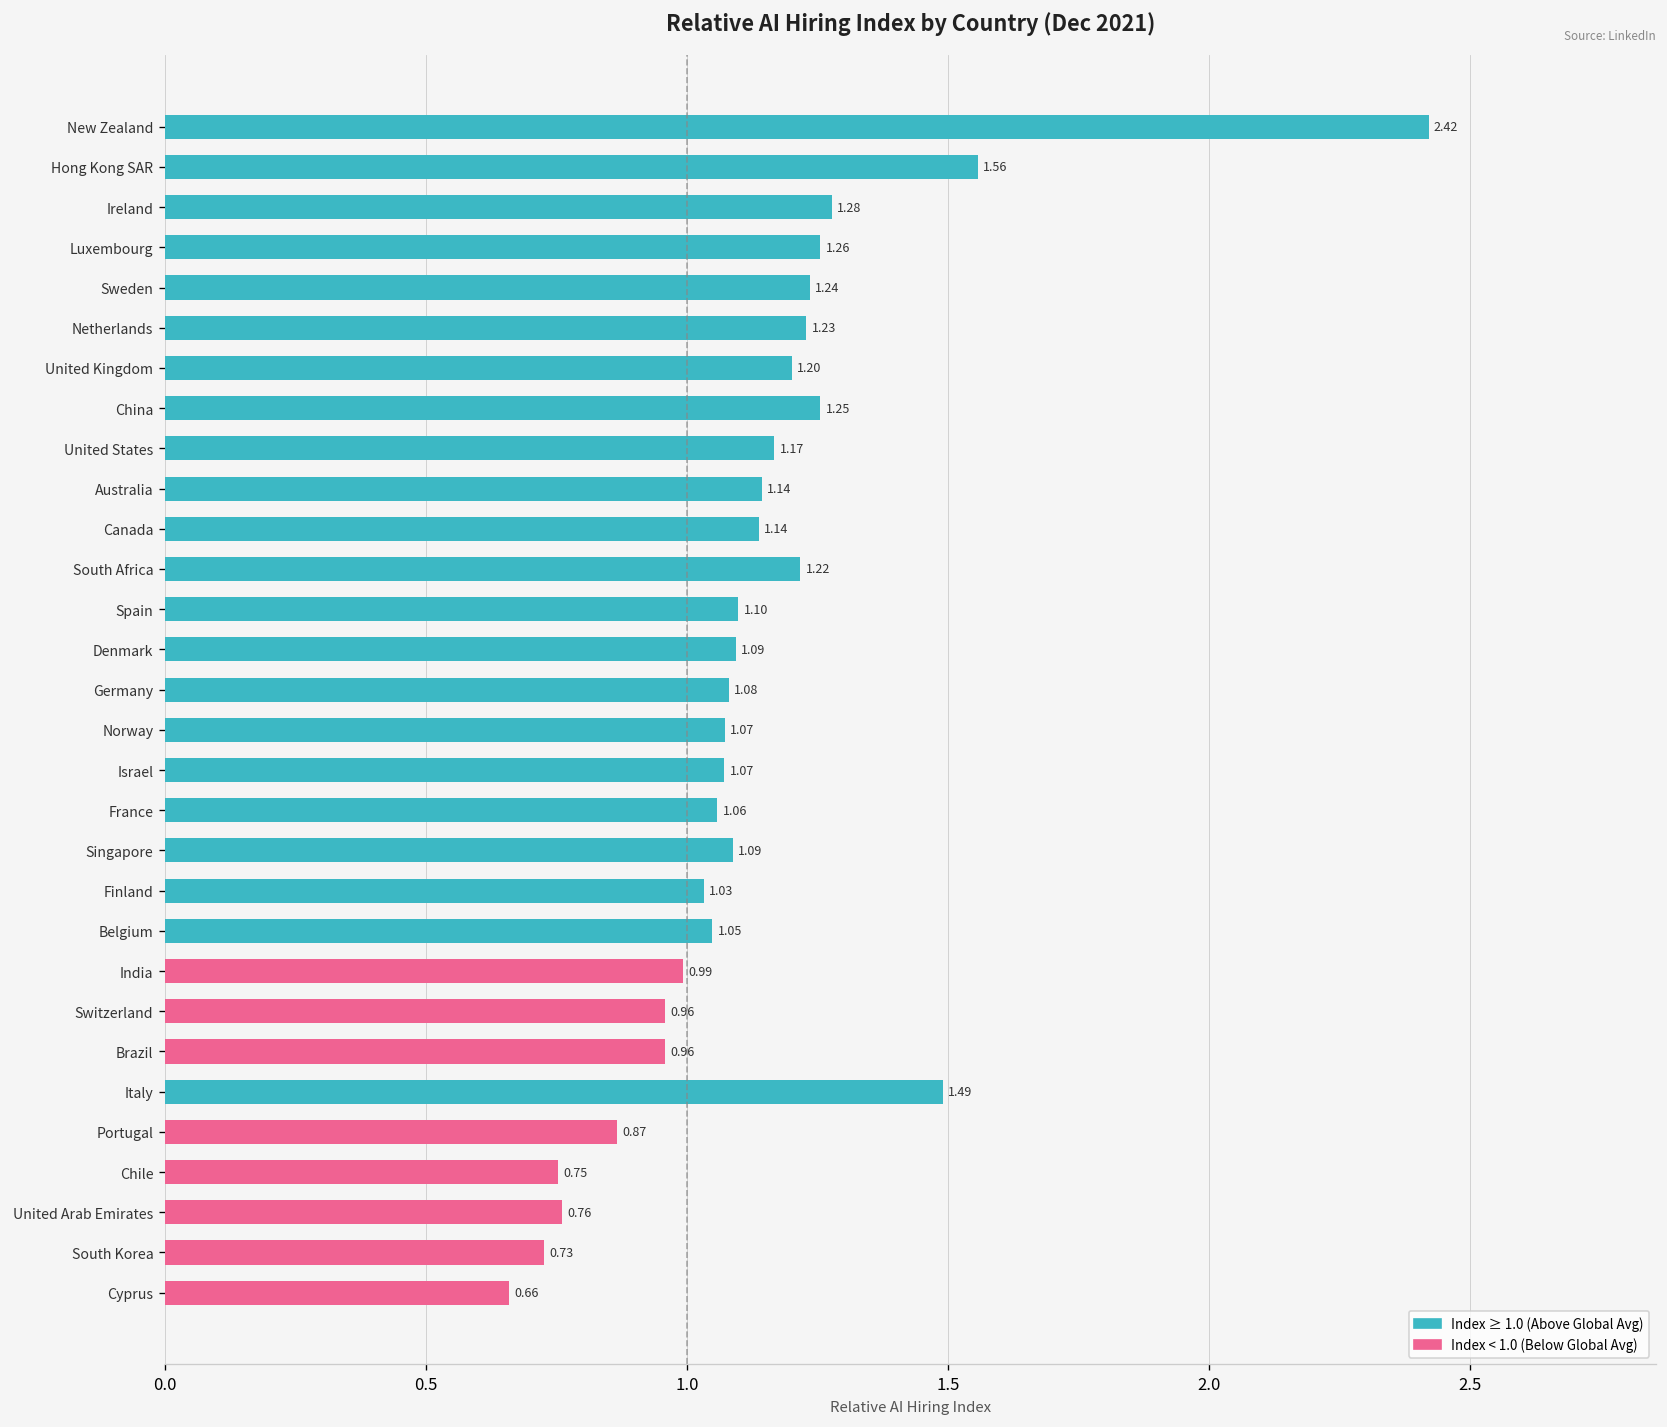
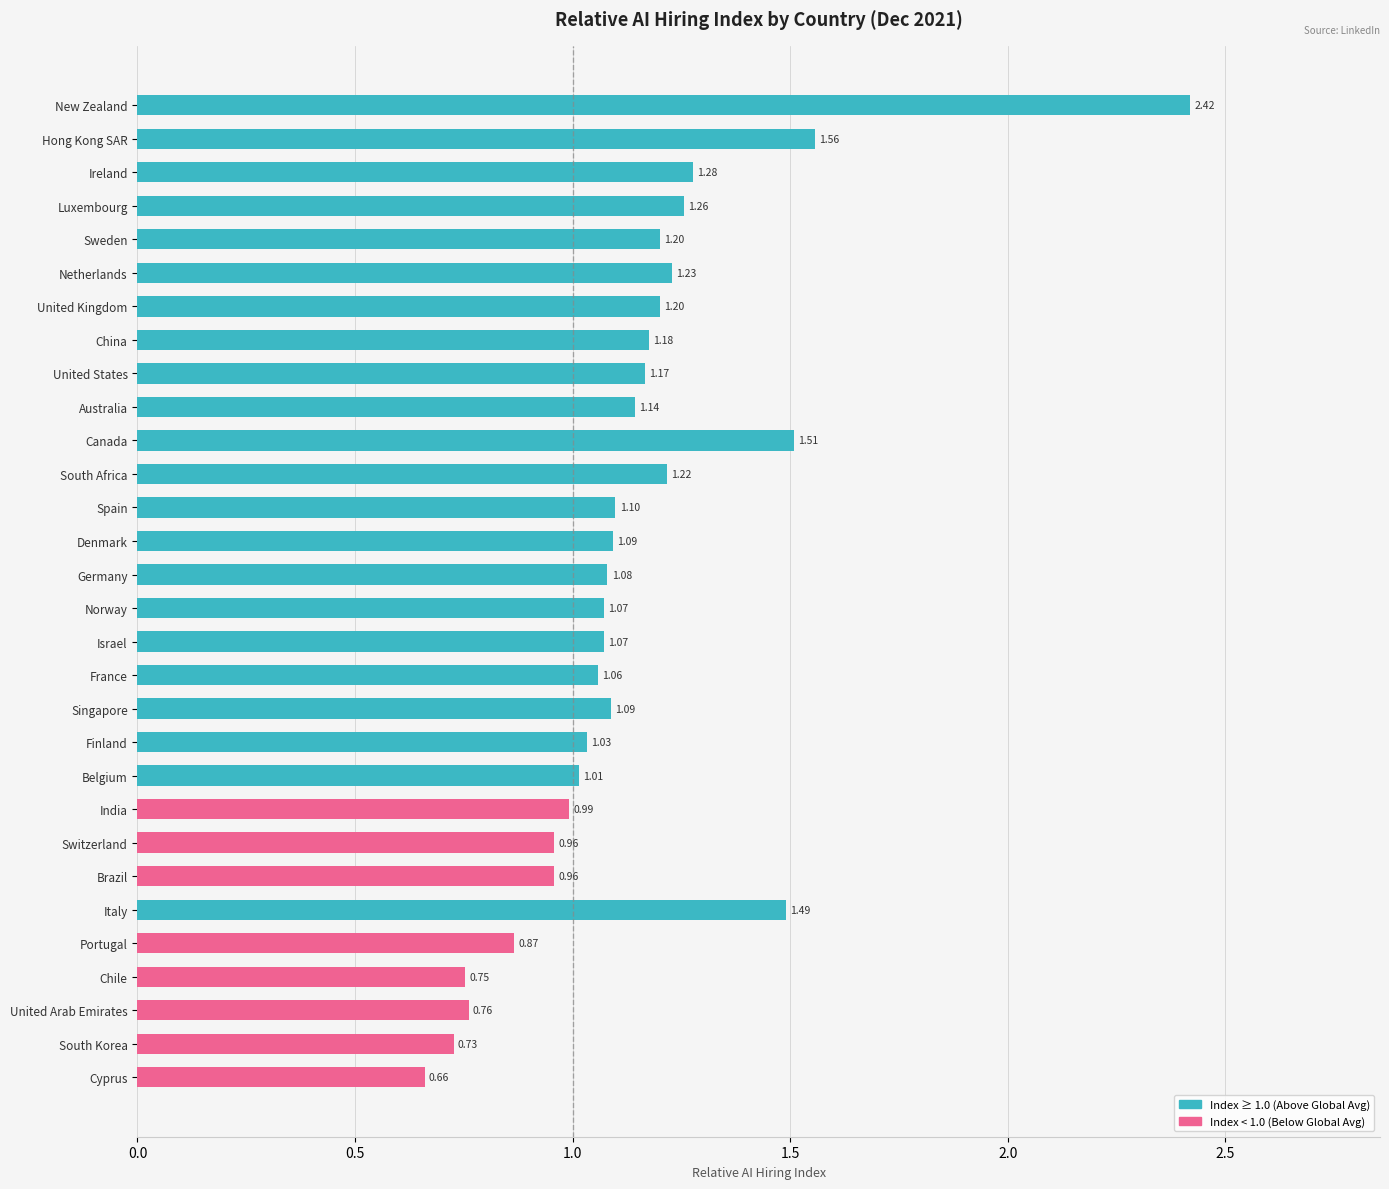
Sweden: 1.24 -> 1.20
China: 1.25 -> 1.18
Canada: 1.14 -> 1.51
Belgium: 1.05 -> 1.01
